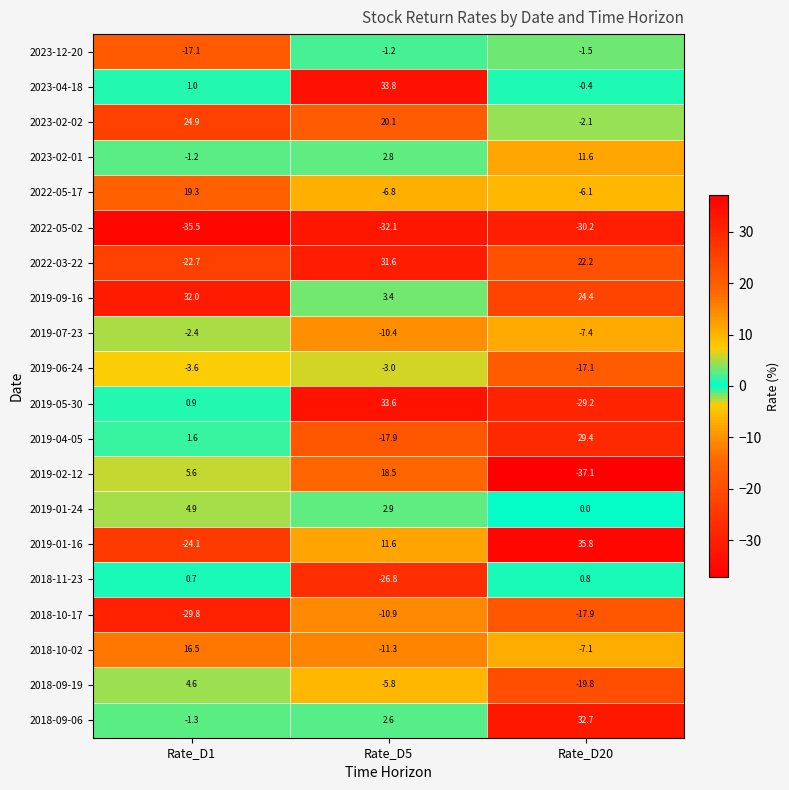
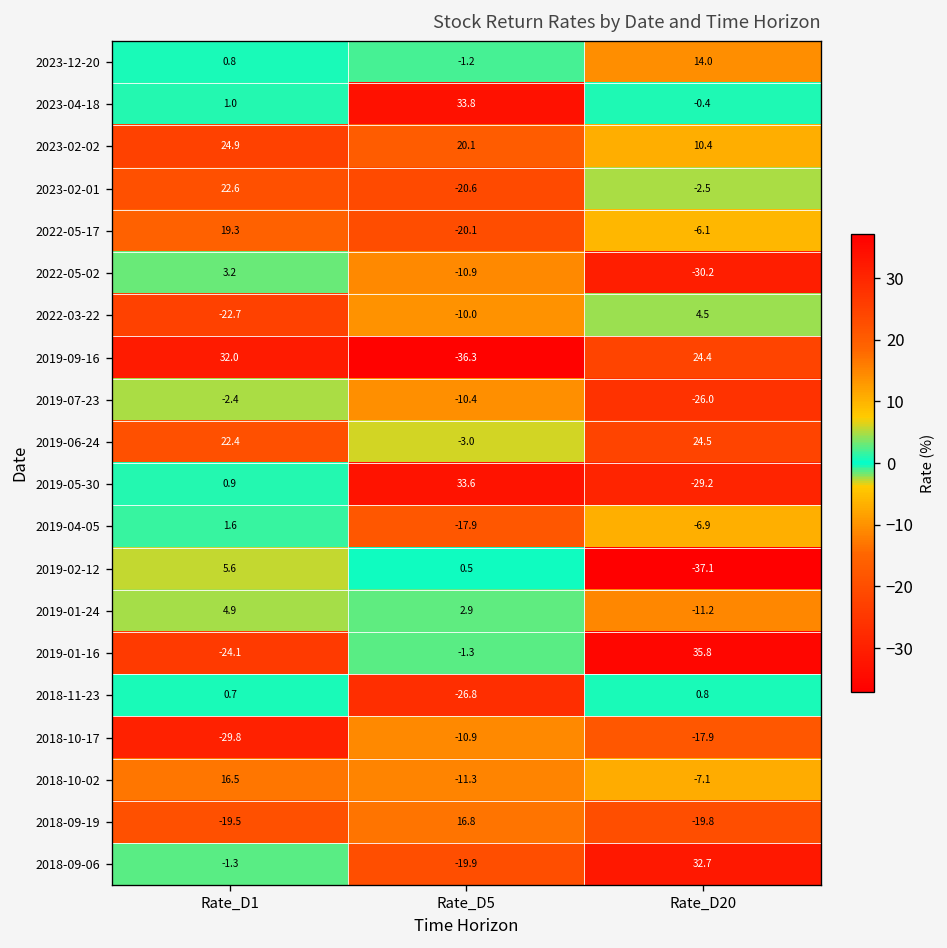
2023-12-20, Rate_D1: -17.1 -> 0.8
2023-12-20, Rate_D20: -1.5 -> 14.0
2023-02-02, Rate_D20: -2.1 -> 10.4
2023-02-01, Rate_D1: -1.2 -> 22.6
2023-02-01, Rate_D5: 2.8 -> -20.6
2023-02-01, Rate_D20: 11.6 -> -2.5
2022-05-17, Rate_D5: -6.8 -> -20.1
2022-05-02, Rate_D1: -35.5 -> 3.2
2022-05-02, Rate_D5: -32.1 -> -10.9
2022-03-22, Rate_D5: 31.6 -> -10.0
2022-03-22, Rate_D20: 22.2 -> 4.5
2019-09-16, Rate_D5: 3.4 -> -36.3
2019-07-23, Rate_D20: -7.4 -> -26.0
2019-06-24, Rate_D1: -3.6 -> 22.4
2019-06-24, Rate_D20: -17.1 -> 24.5
2019-04-05, Rate_D20: 29.4 -> -6.9
2019-02-12, Rate_D5: 18.5 -> 0.5
2019-01-24, Rate_D20: 0.0 -> -11.2
2019-01-16, Rate_D5: 11.6 -> -1.3
2018-09-19, Rate_D1: 4.6 -> -19.5
2018-09-19, Rate_D5: -5.8 -> 16.8
2018-09-06, Rate_D5: 2.6 -> -19.9
